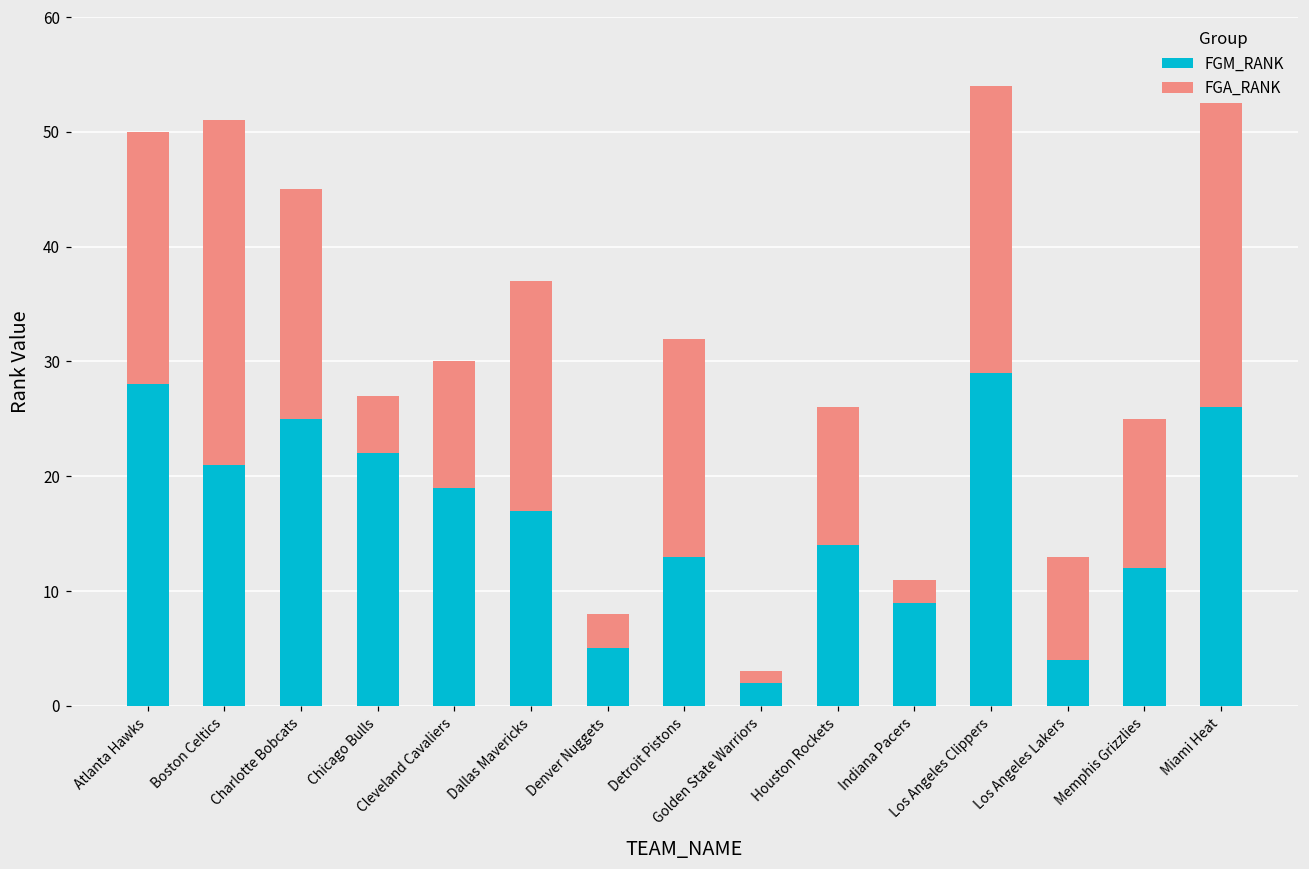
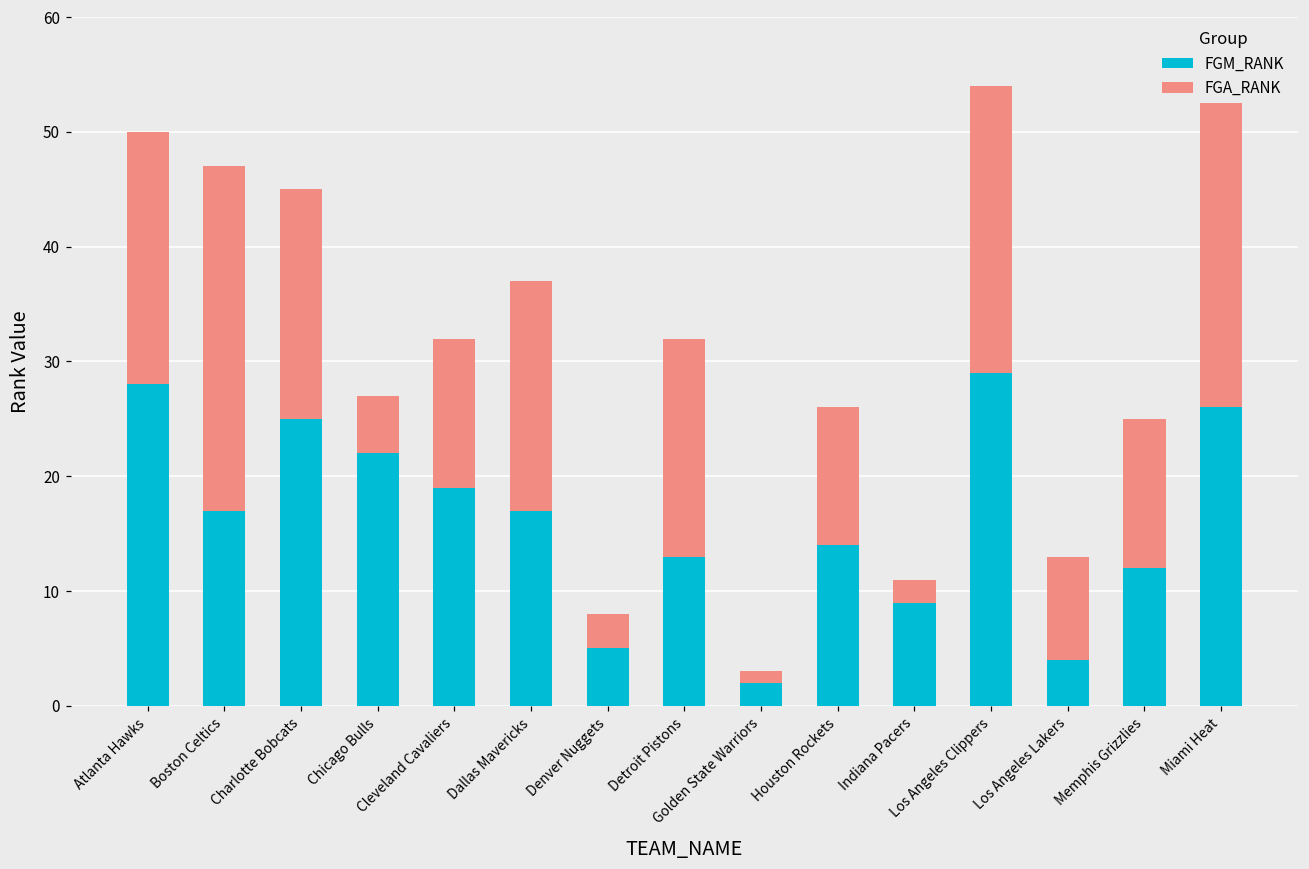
FGM_RANK, Boston Celtics: 21 -> 17
FGA_RANK, Cleveland Cavaliers: 11 -> 13
